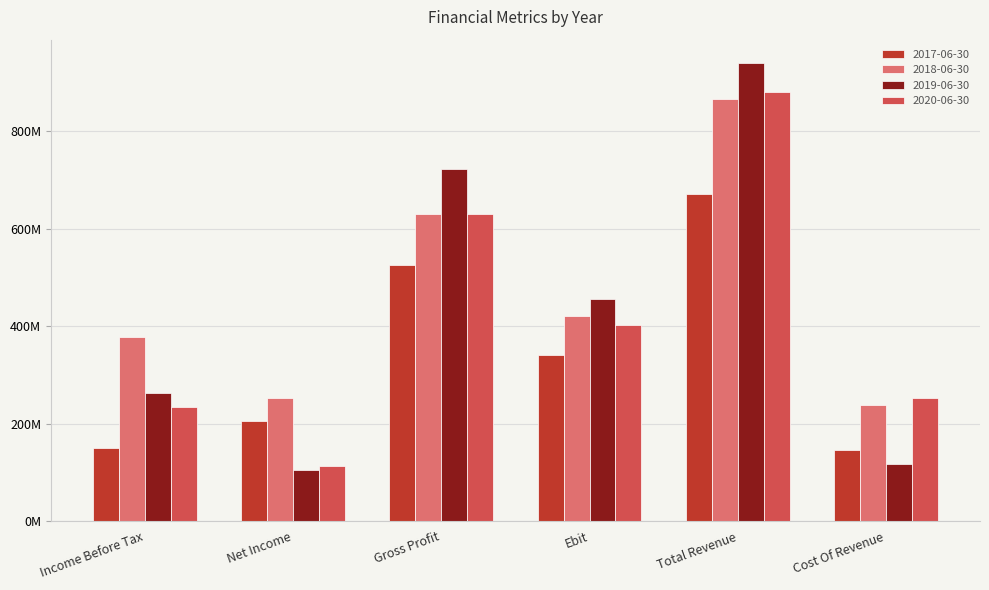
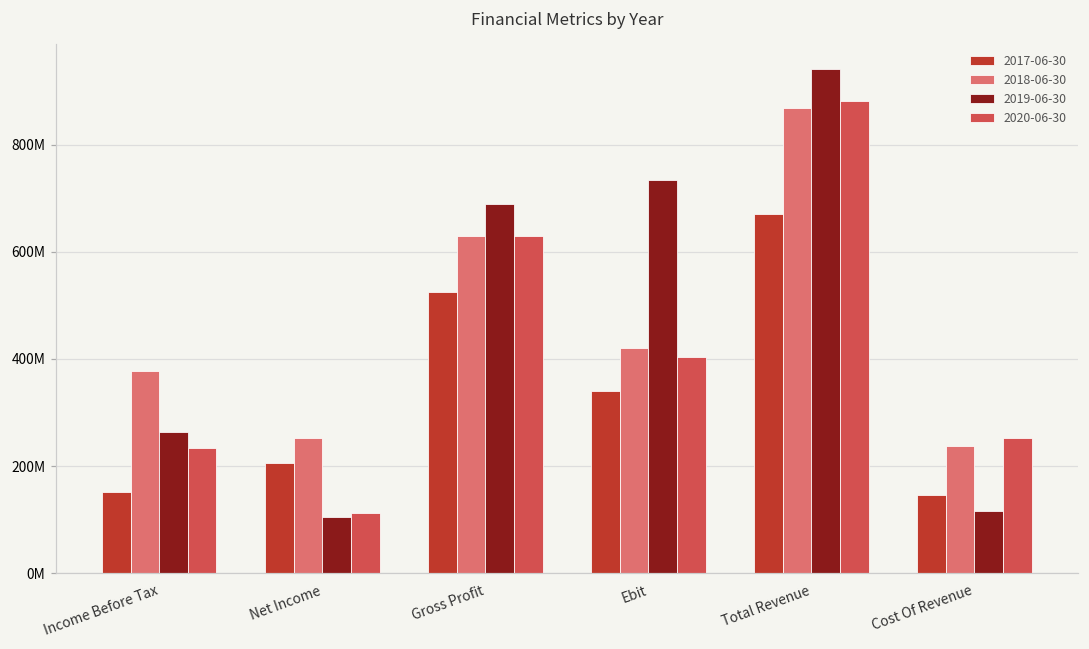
2019-06-30, Gross Profit: 720000000 -> 690000000
2019-06-30, Ebit: 460000000 -> 730000000
